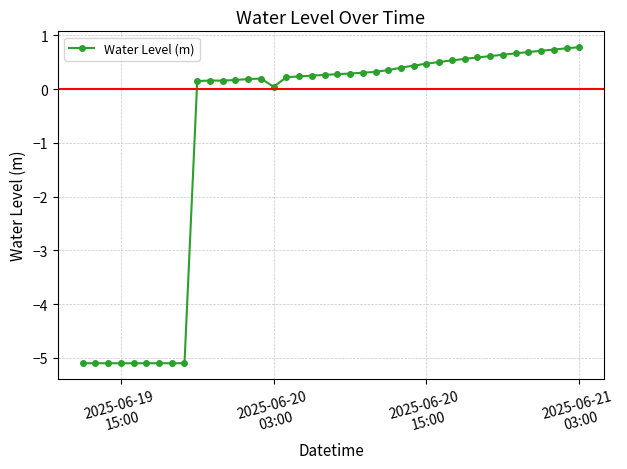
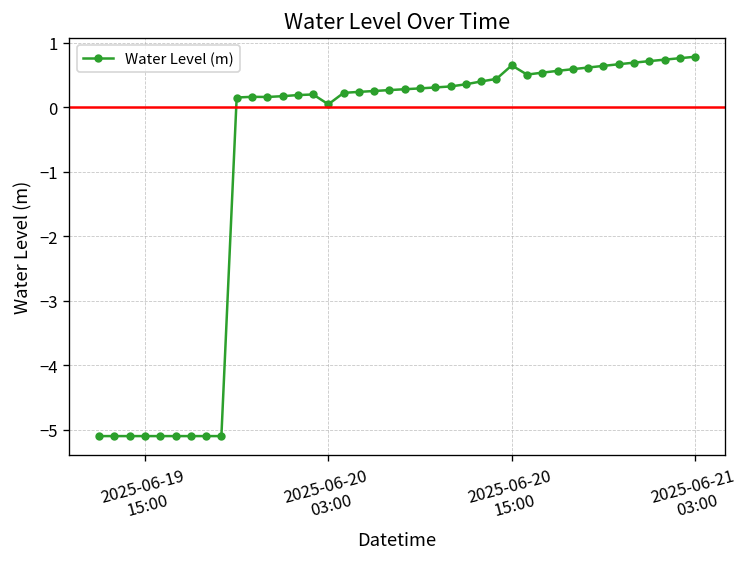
2025-06-20 15:00: 0.5 -> 0.6
